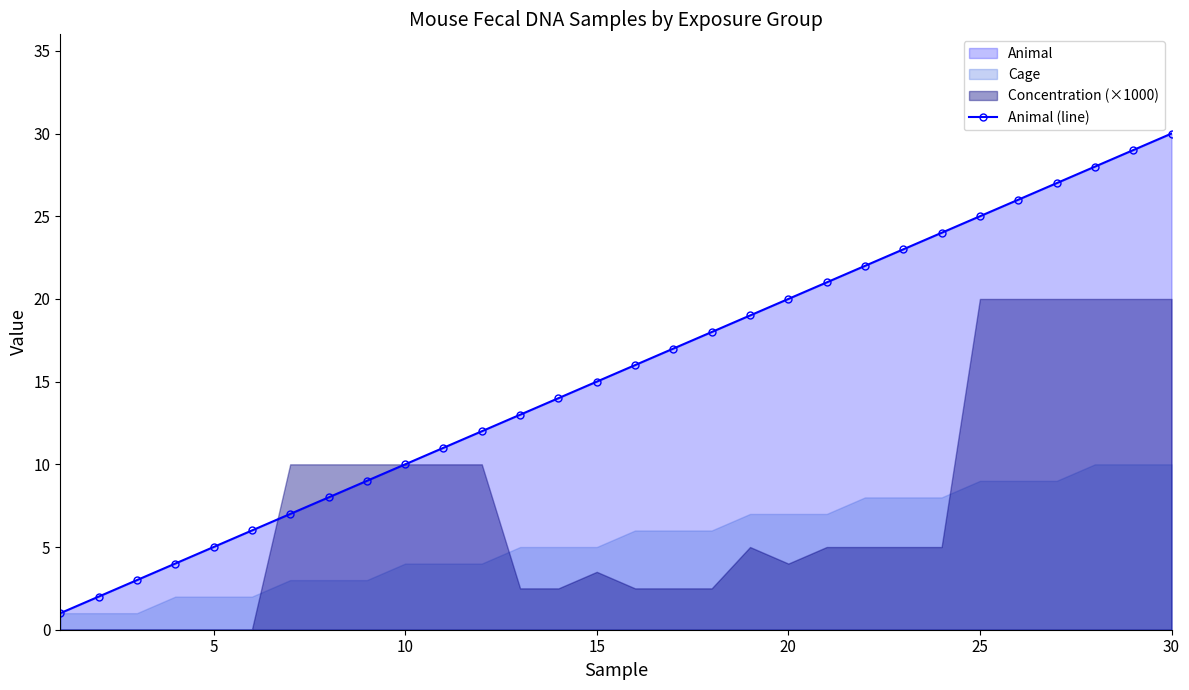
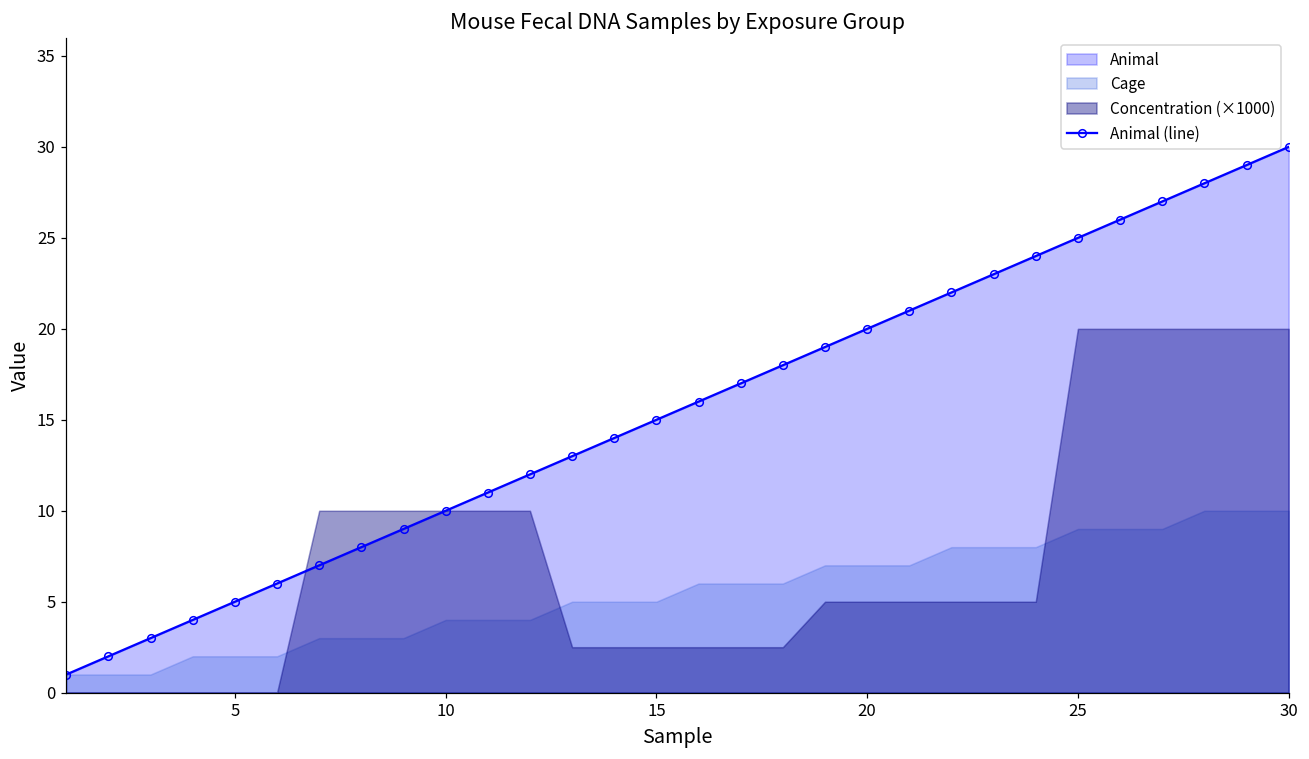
Concentration (×1000), 15: 3.5 -> 2.5
Concentration (×1000), 20: 4.0 -> 5.0
